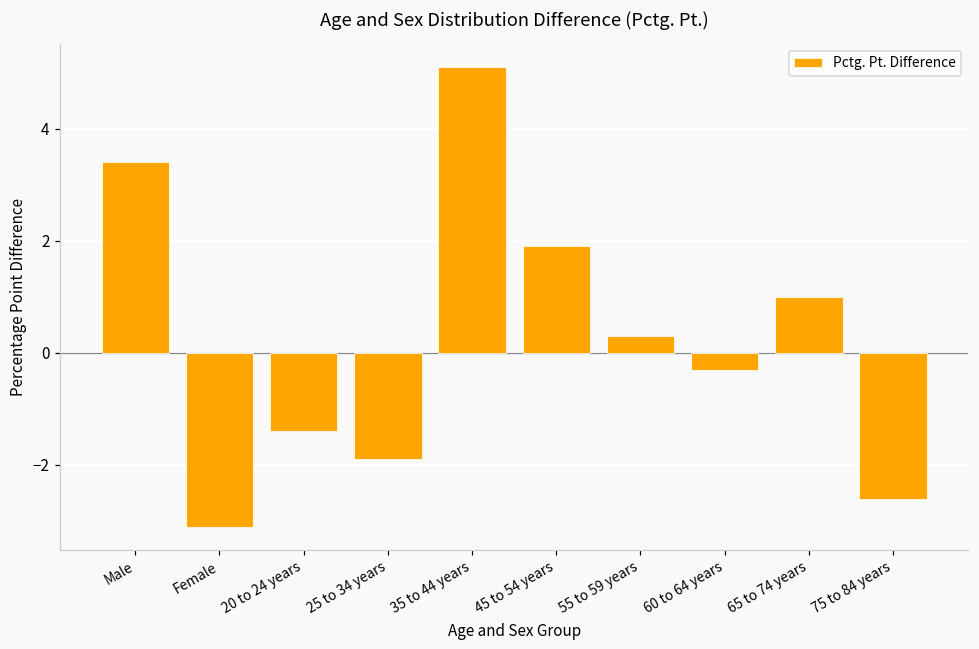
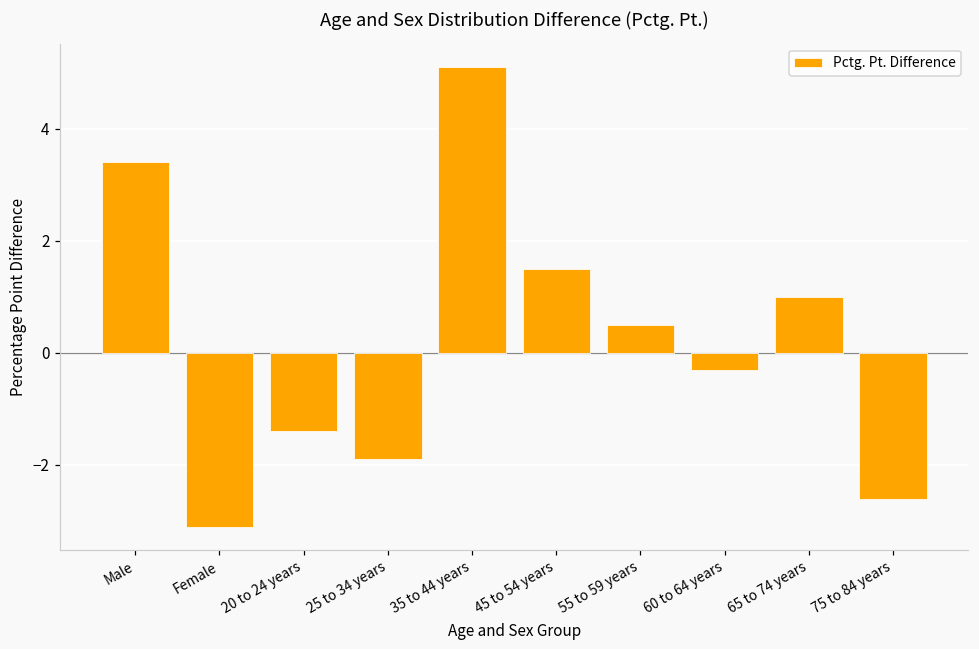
45 to 54 years: 1.9 -> 1.5
55 to 59 years: 0.3 -> 0.5
